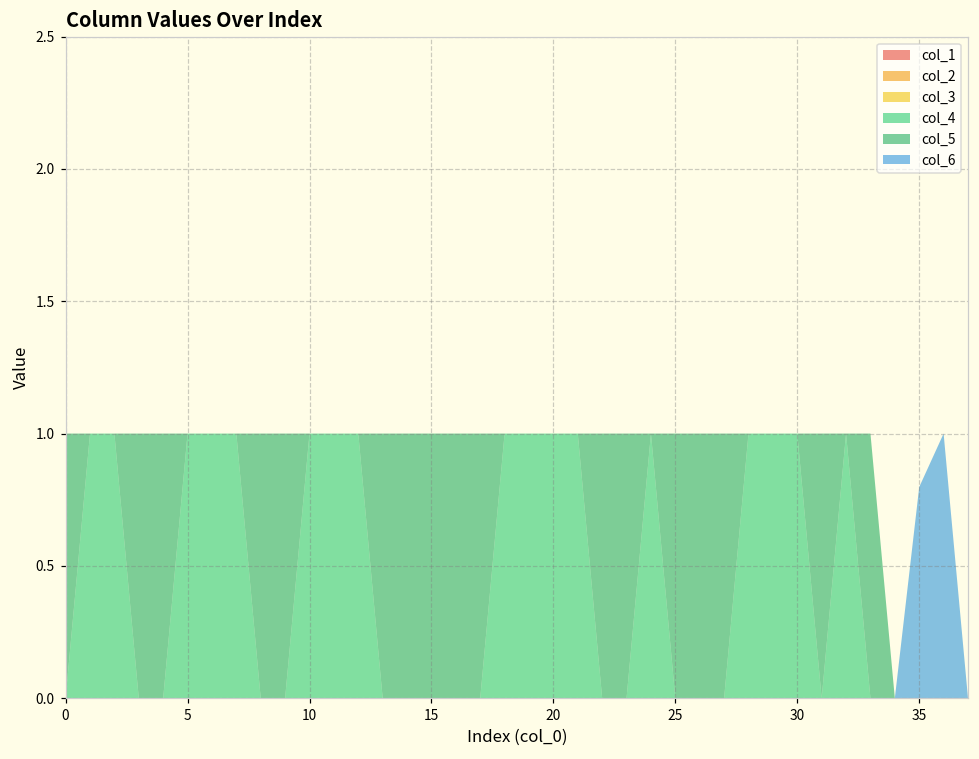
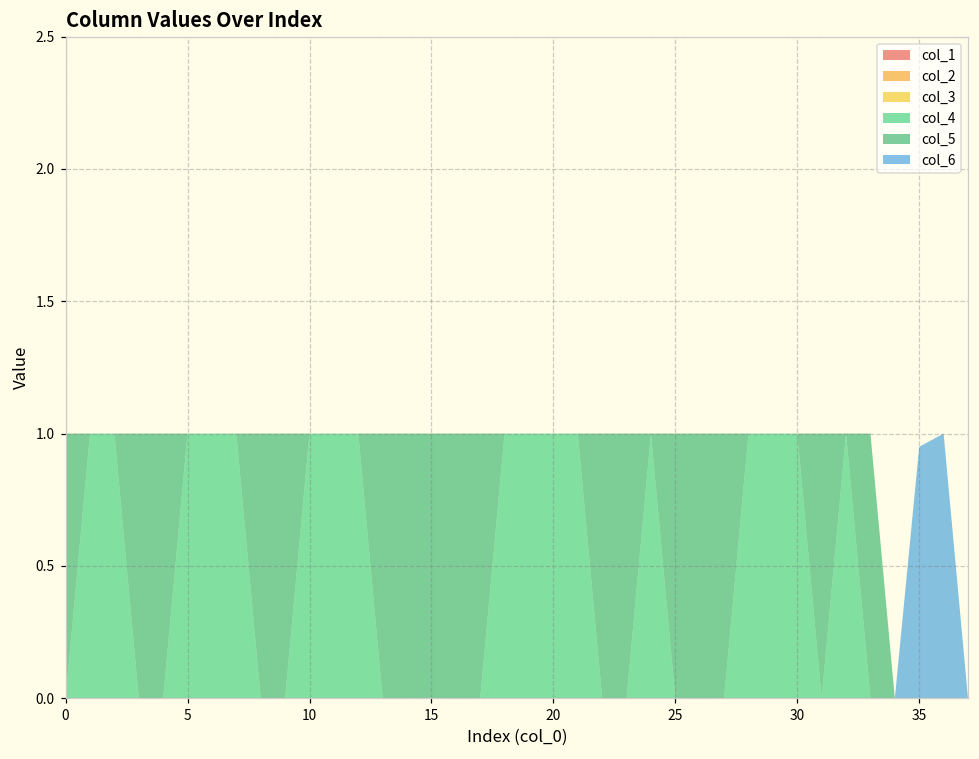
col_6, 35: 0.80 -> 0.95
